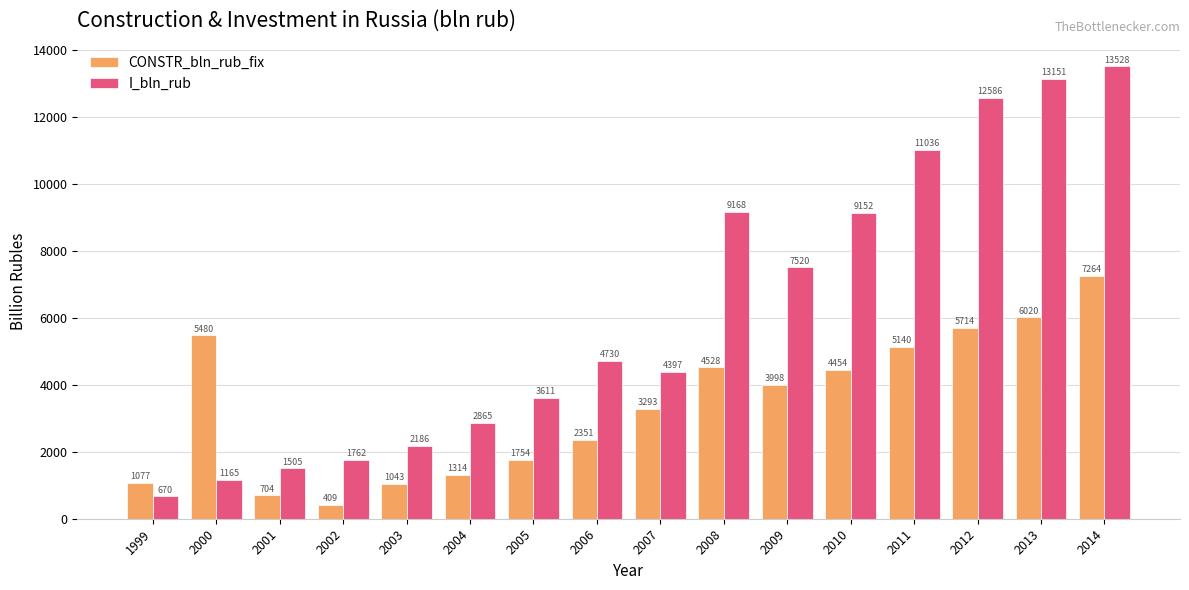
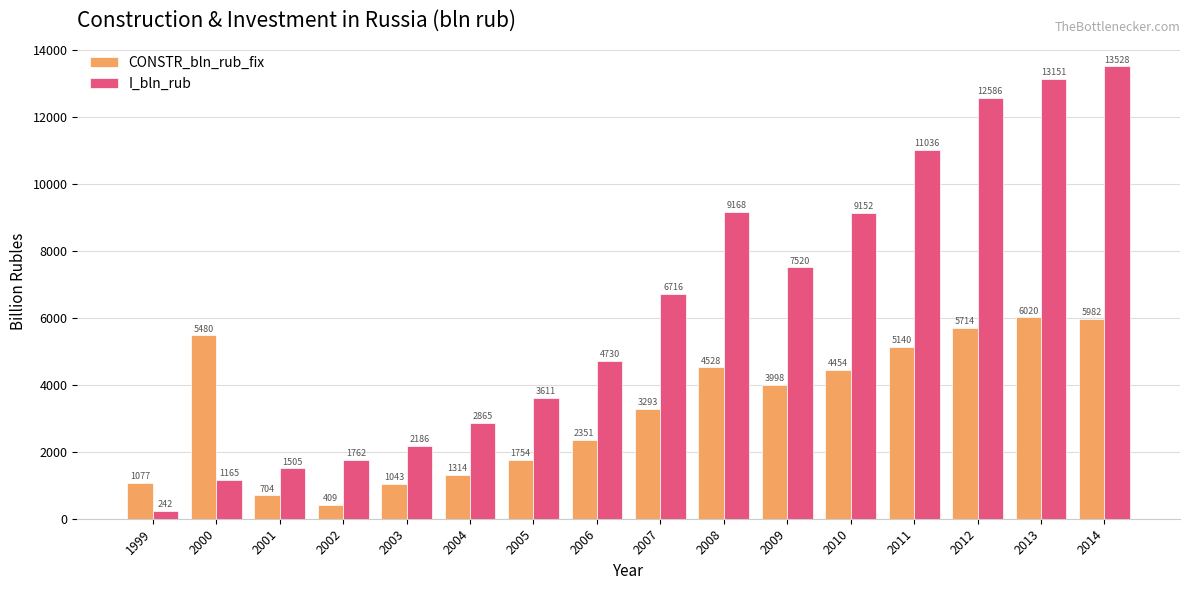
I_bln_rub, 1999: 670 -> 242
I_bln_rub, 2007: 4397 -> 6716
CONSTR_bln_rub_fix, 2014: 7264 -> 5982
